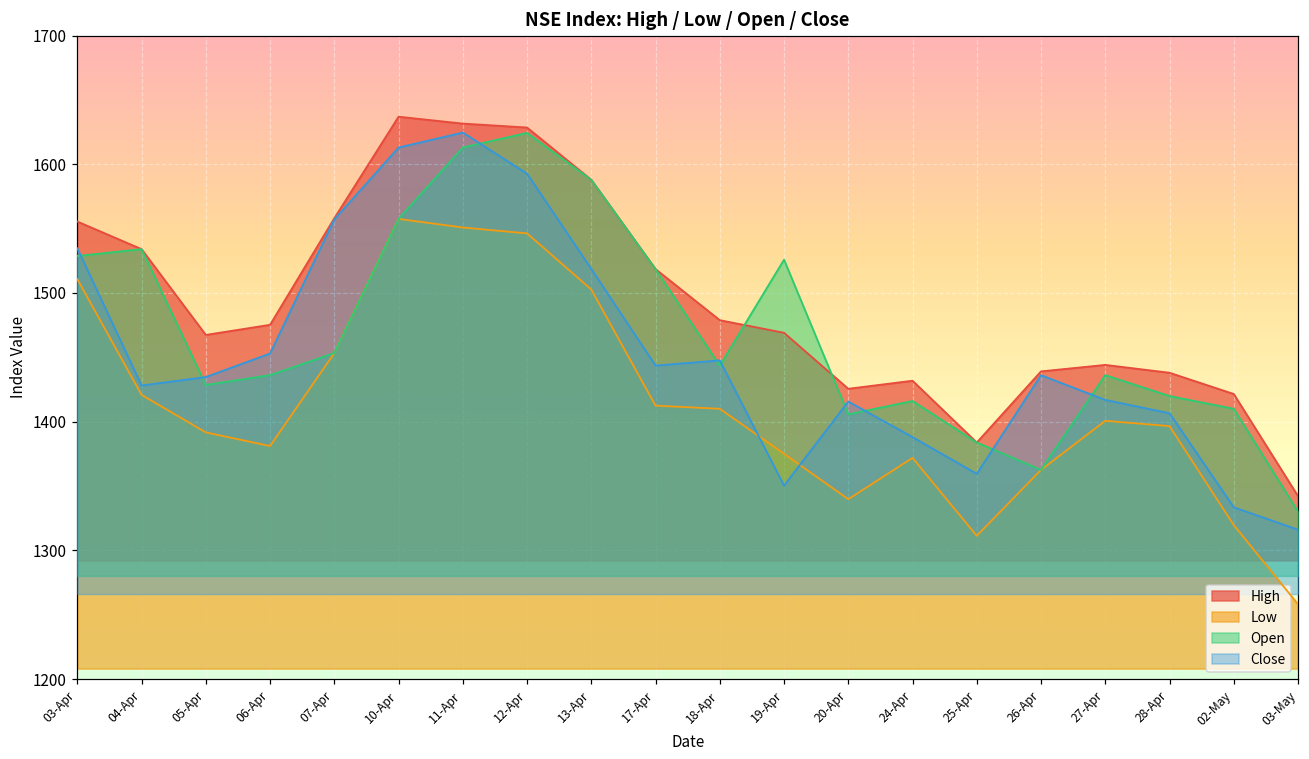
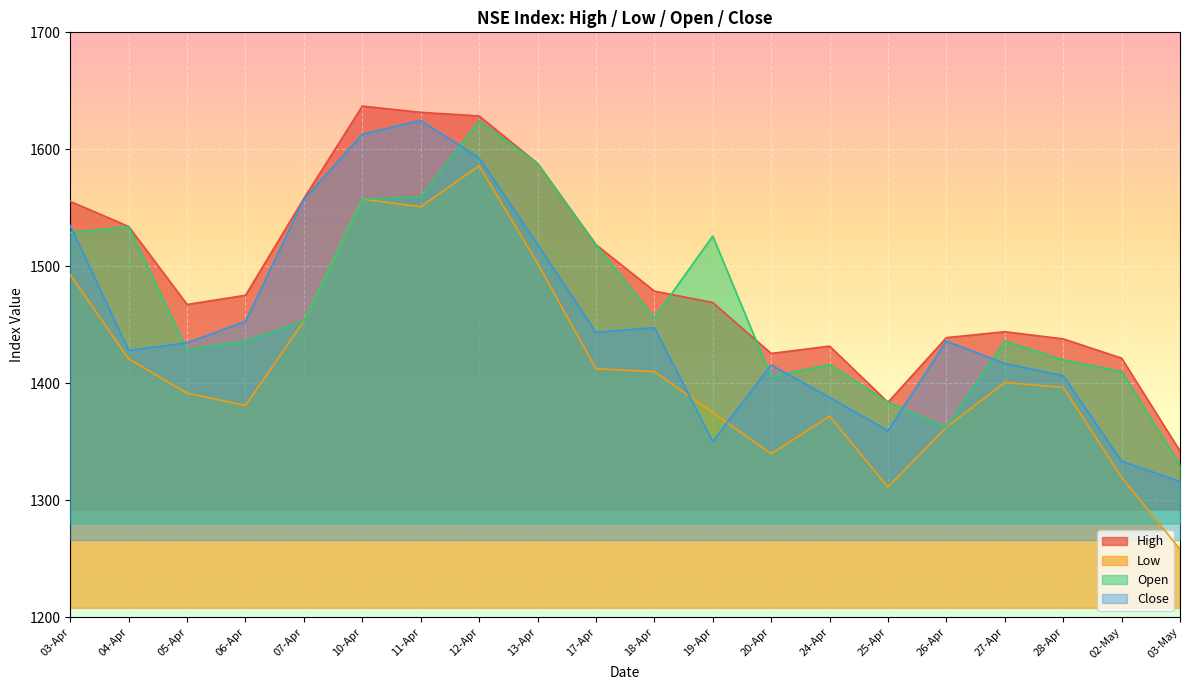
Low, 03-Apr: 1511 -> 1493
Open, 11-Apr: 1613 -> 1559
Low, 12-Apr: 1546 -> 1586
Open, 18-Apr: 1444 -> 1456
